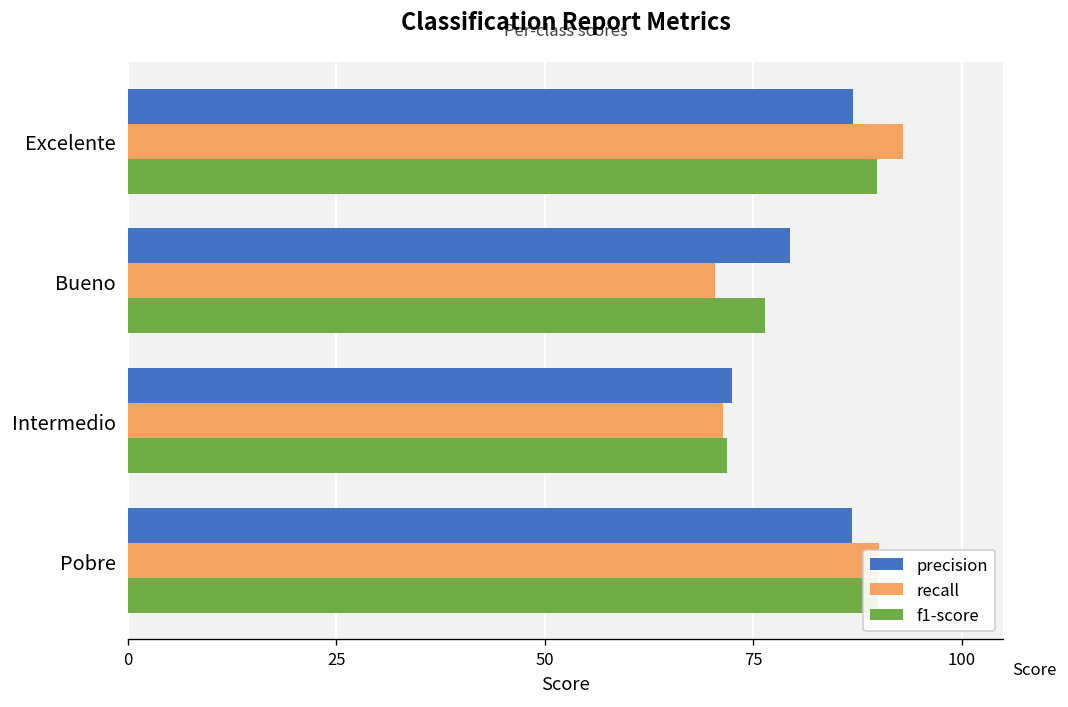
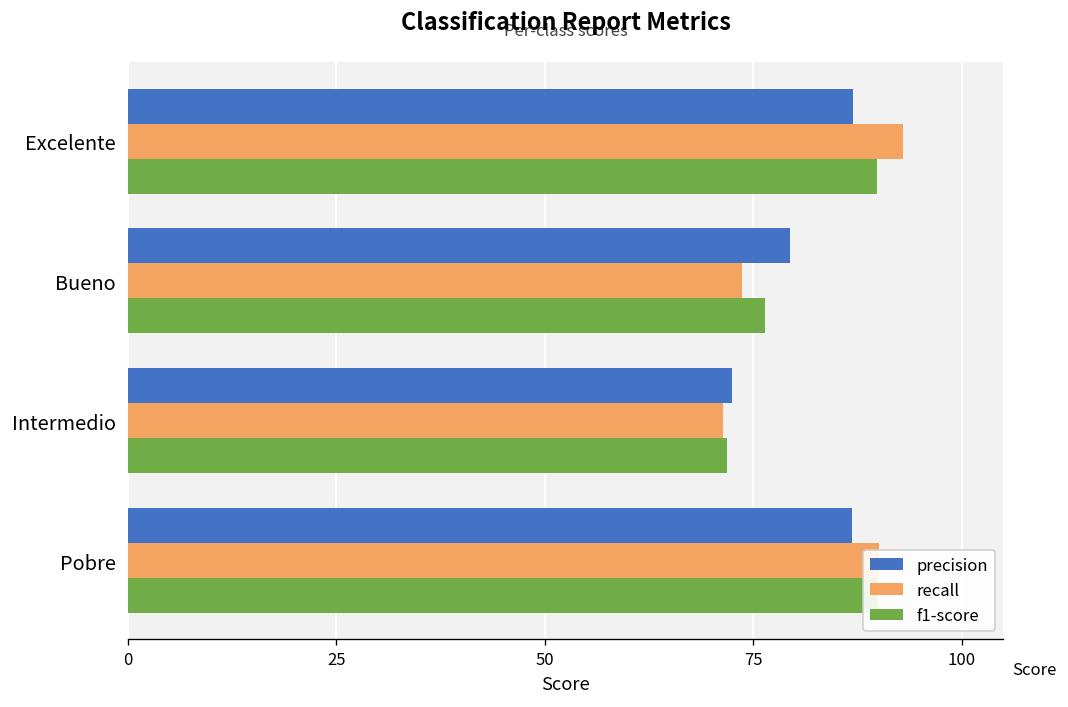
recall, Bueno: 70 -> 74
